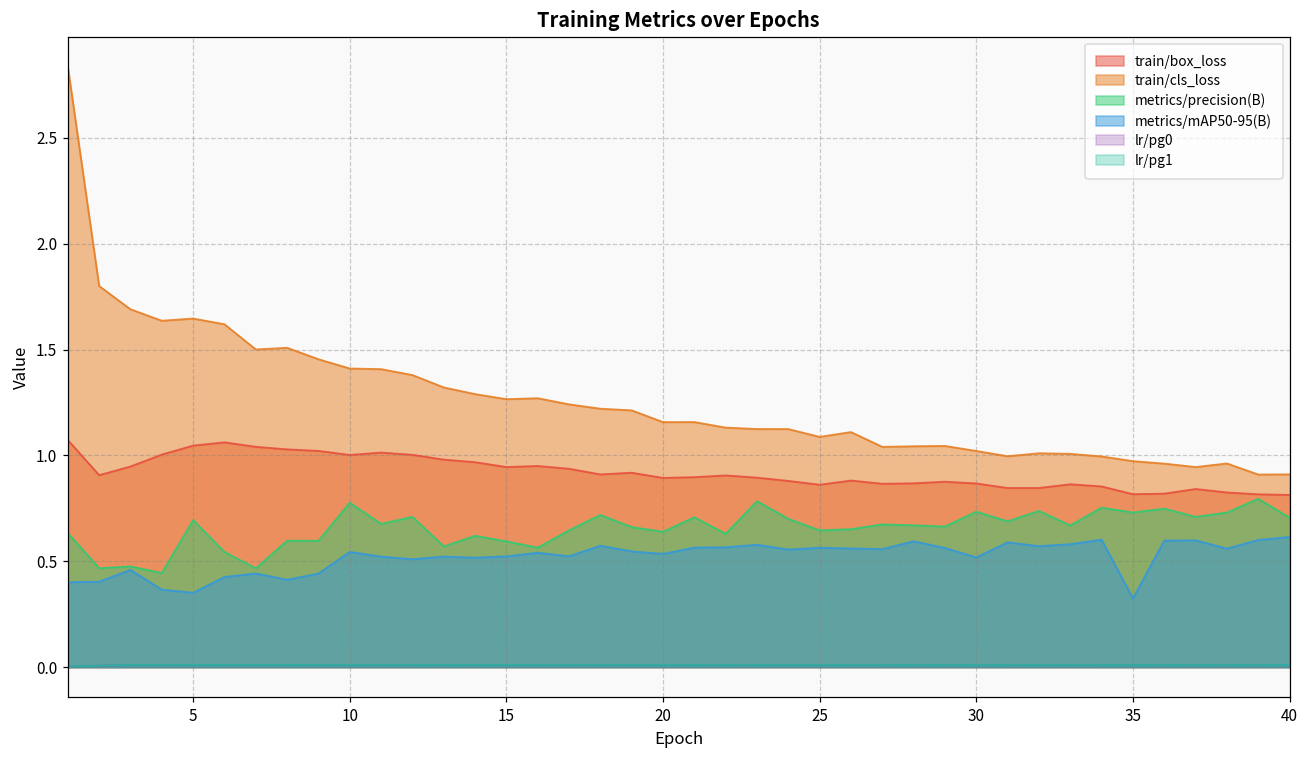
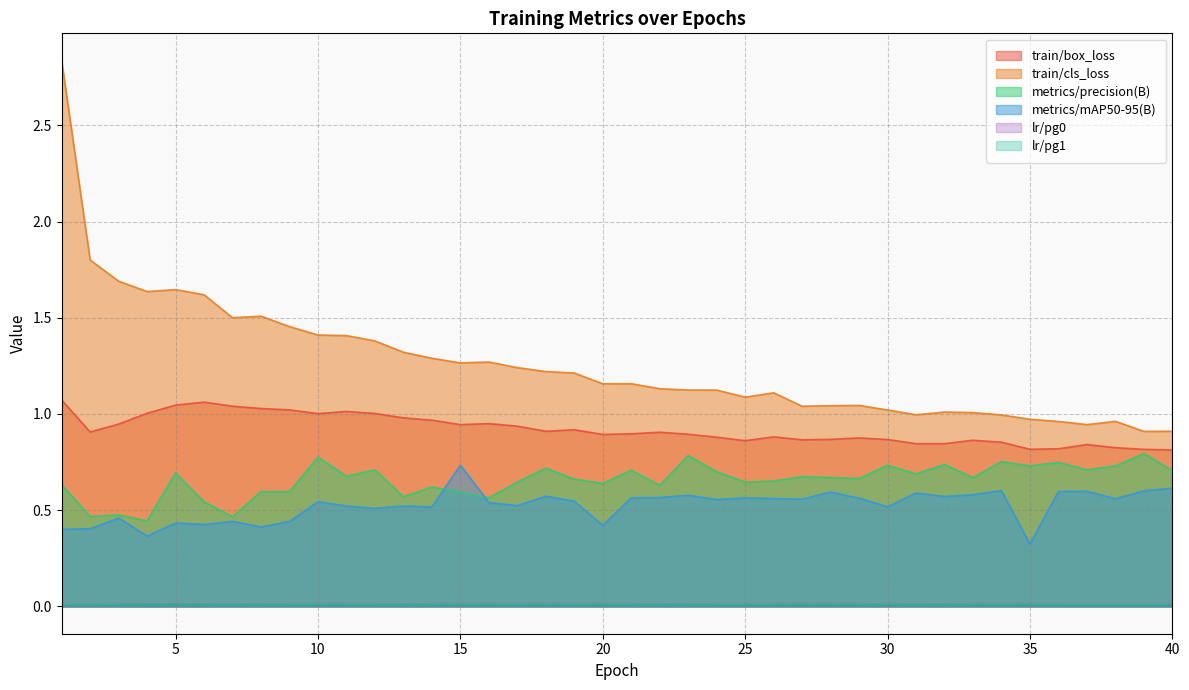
metrics/mAP50-95(B), 5: 0.35 -> 0.43
metrics/mAP50-95(B), 15: 0.52 -> 0.73
metrics/mAP50-95(B), 20: 0.53 -> 0.42
